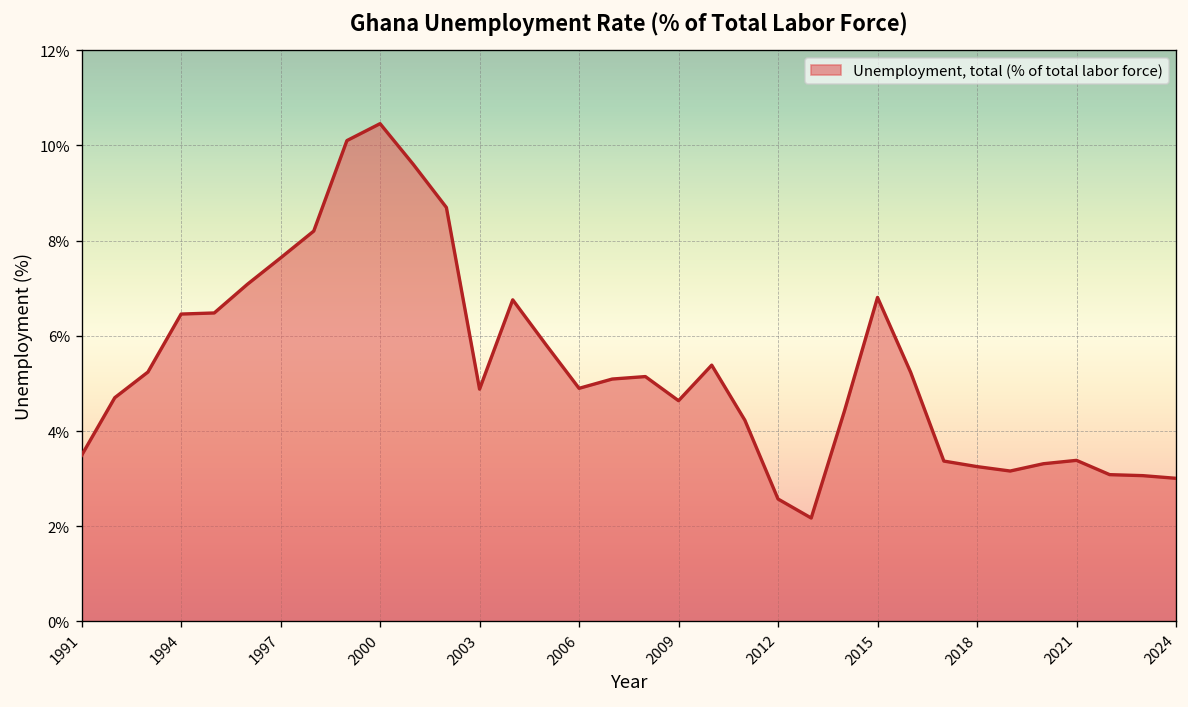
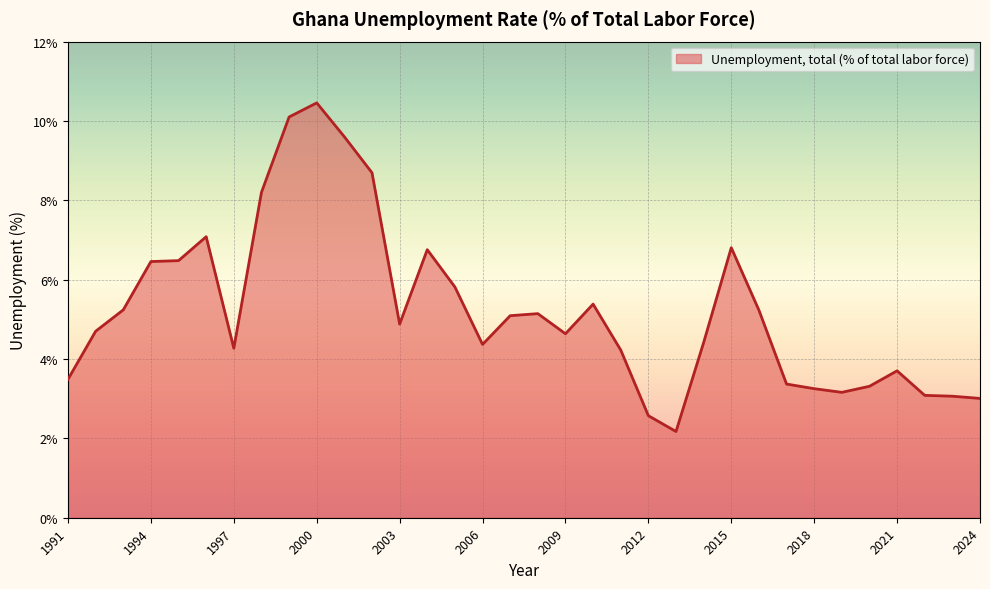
1997: 7.6% -> 4.3%
2006: 4.9% -> 4.4%
2021: 3.4% -> 3.7%
